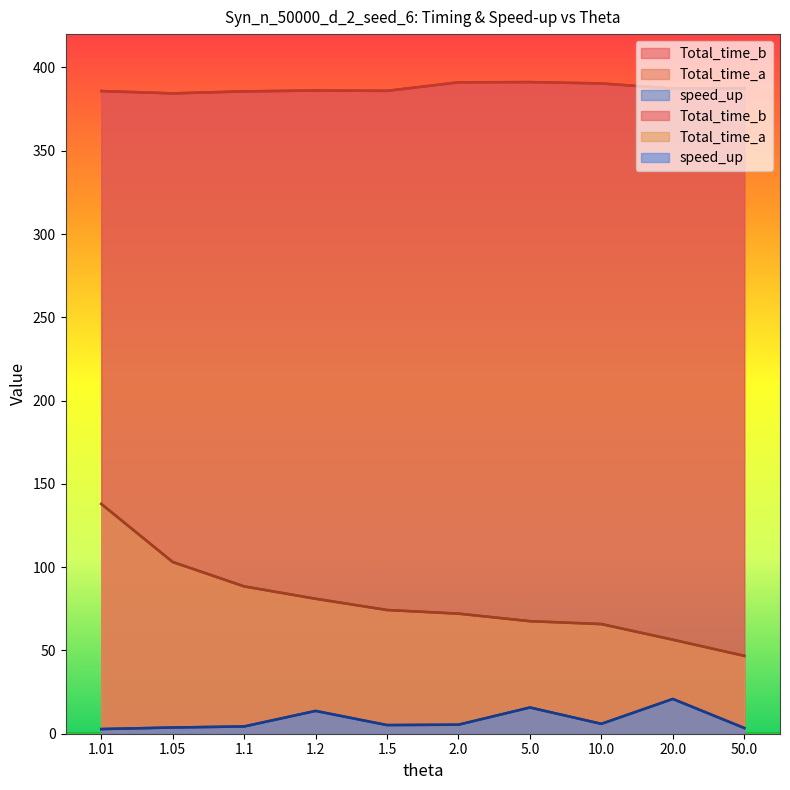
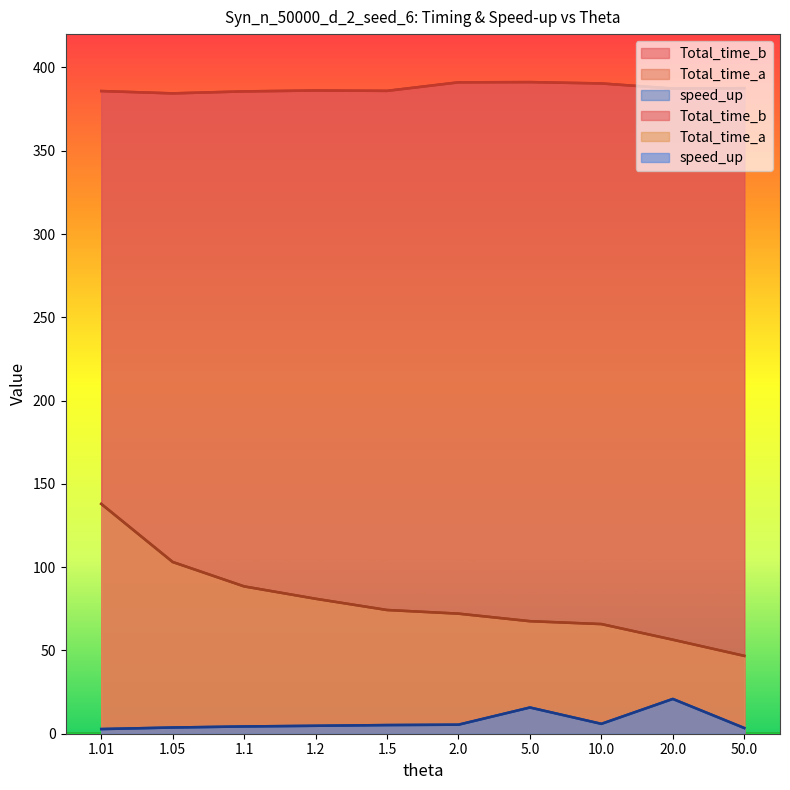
speed_up, 1.2: 14 -> 5
